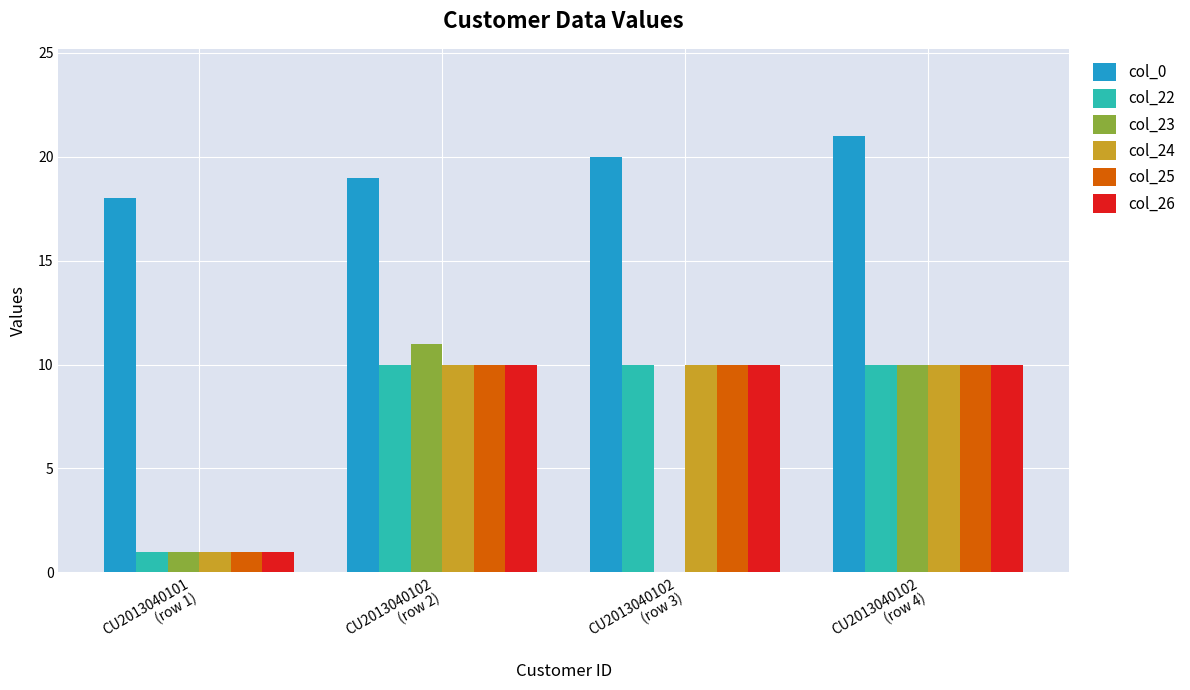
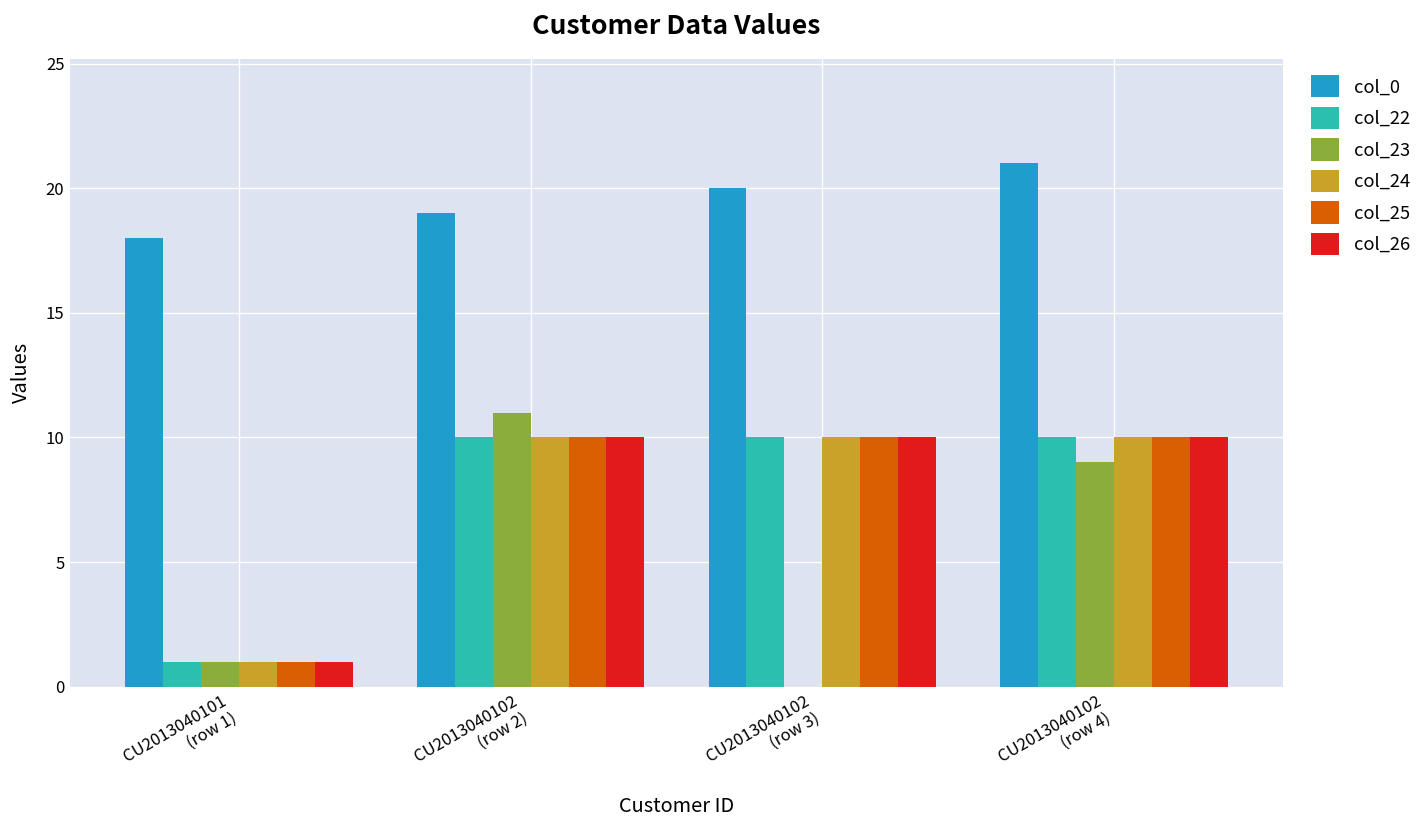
col_23, CU2013040102 (row 4): 10 -> 9
